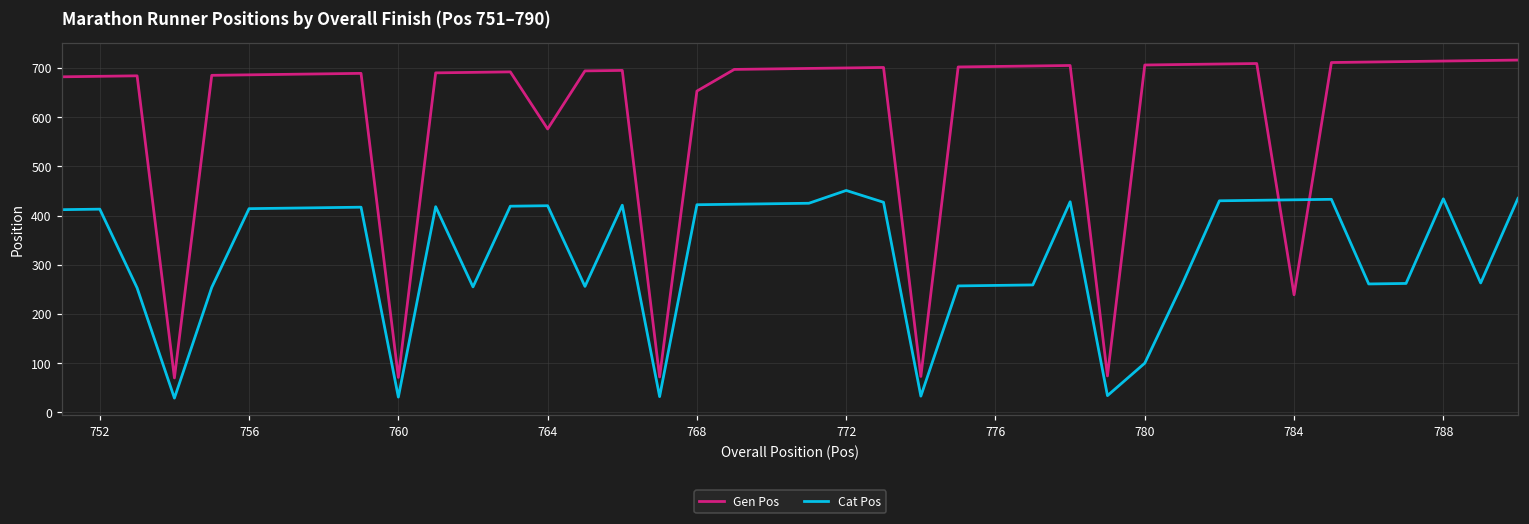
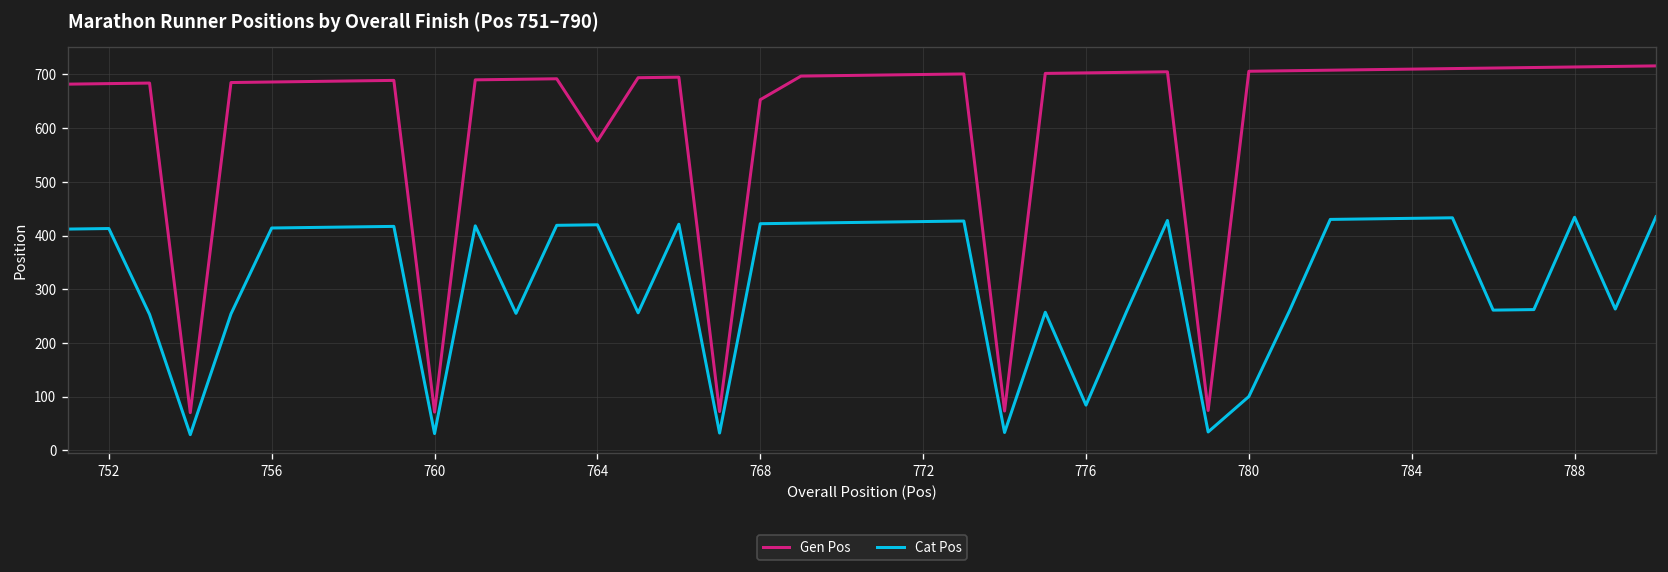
Cat Pos, 772: 450 -> 430
Cat Pos, 776: 260 -> 80
Gen Pos, 784: 240 -> 710
